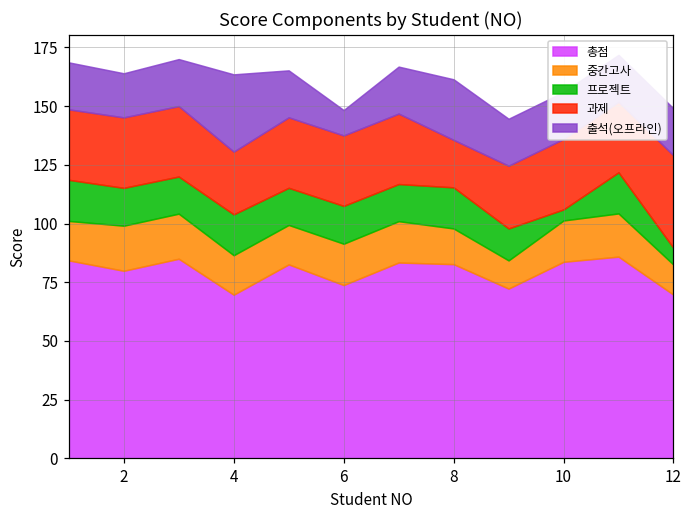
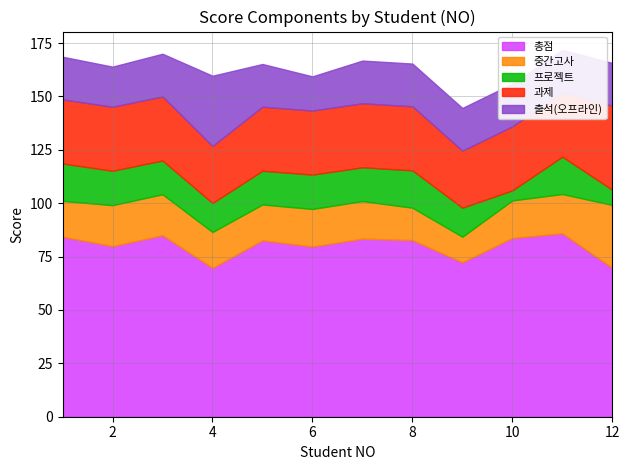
프로젝트, 4: 17 -> 14
총점, 6: 74 -> 80
출석(오프라인), 6: 11 -> 16
과제, 8: 20 -> 30
출석(오프라인), 8: 26 -> 20
중간고사, 12: 13 -> 30
